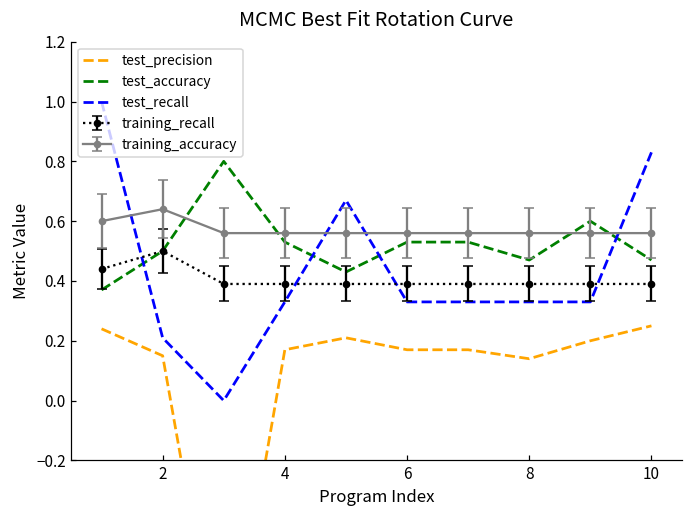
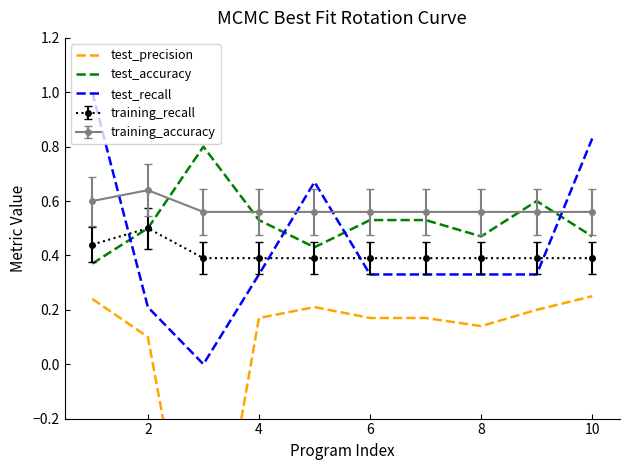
test_precision, 2: 0.15 -> 0.10
